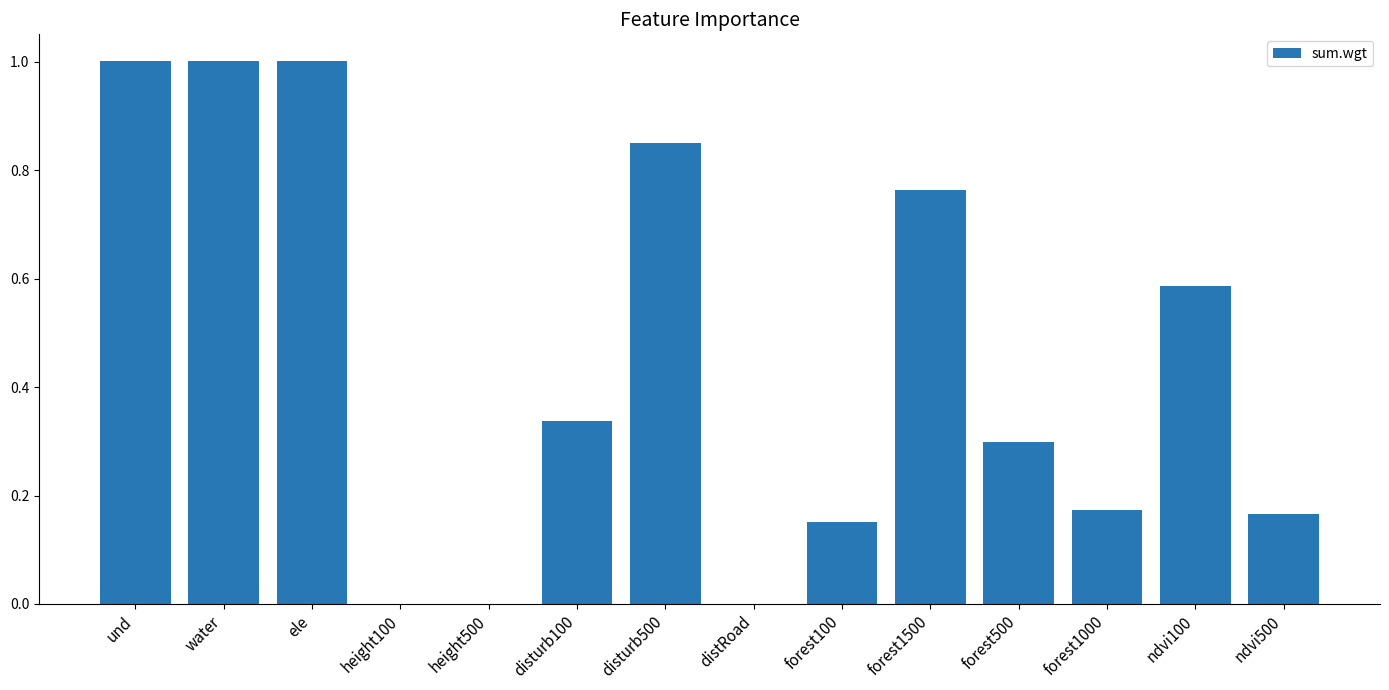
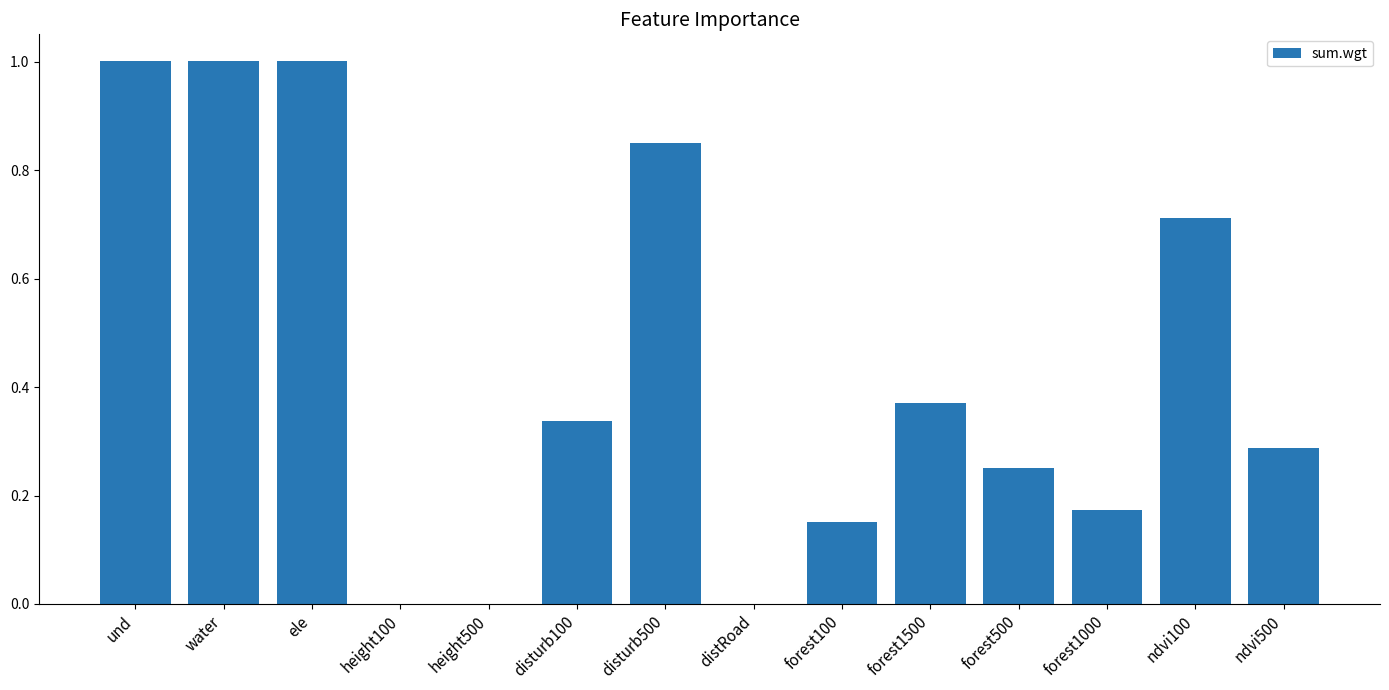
forest1500: 0.76 -> 0.37
forest500: 0.30 -> 0.25
ndvi100: 0.59 -> 0.71
ndvi500: 0.17 -> 0.29
